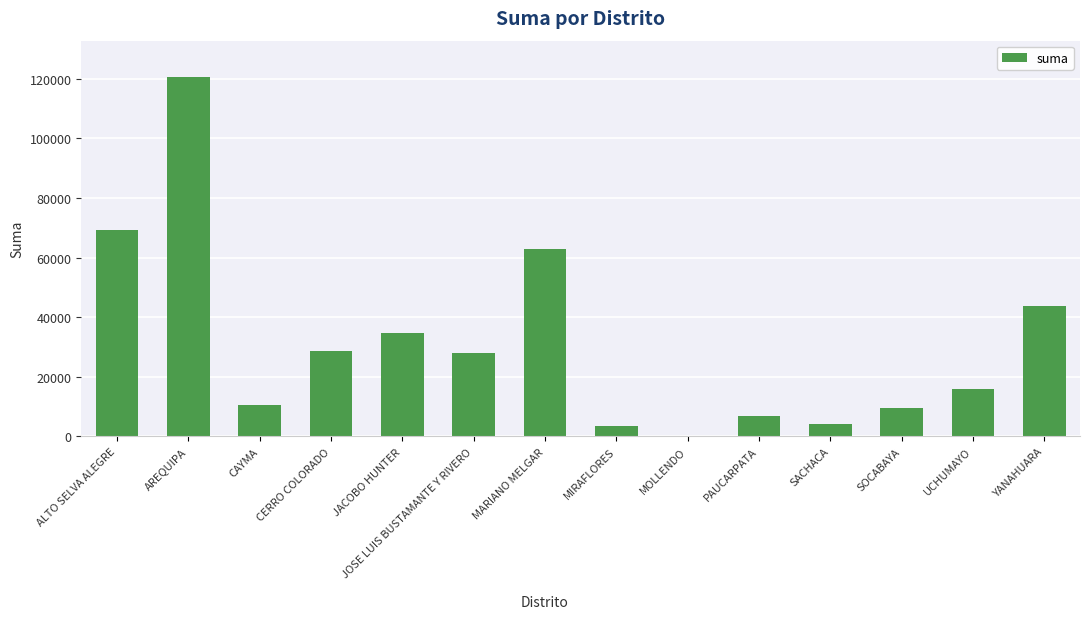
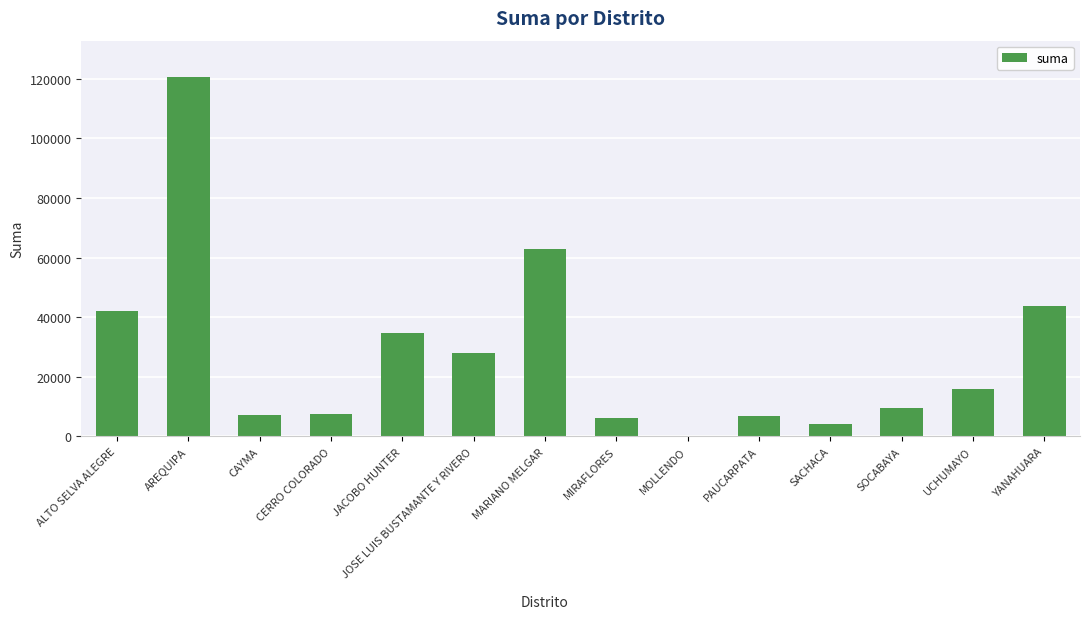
ALTO SELVA ALEGRE: 69000 -> 42000
CAYMA: 11000 -> 7000
CERRO COLORADO: 29000 -> 8000
MIRAFLORES: 4000 -> 6000
